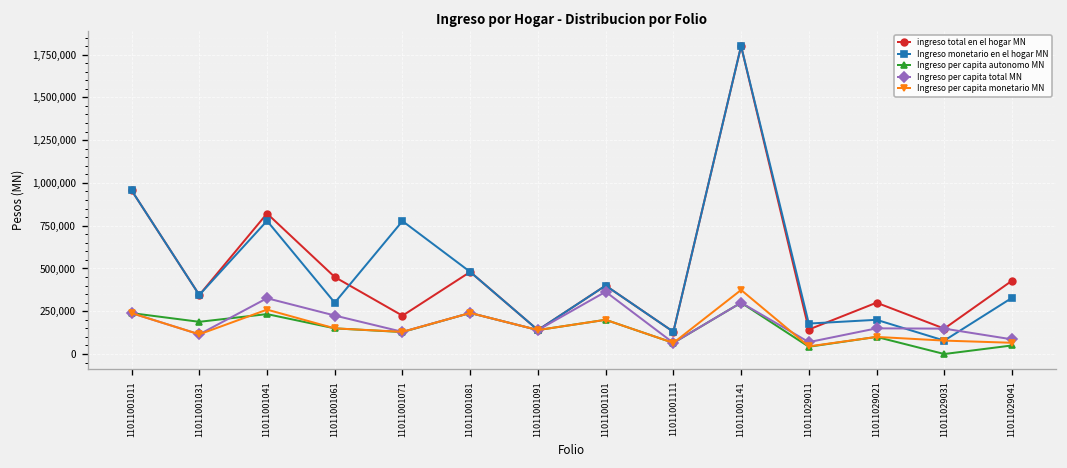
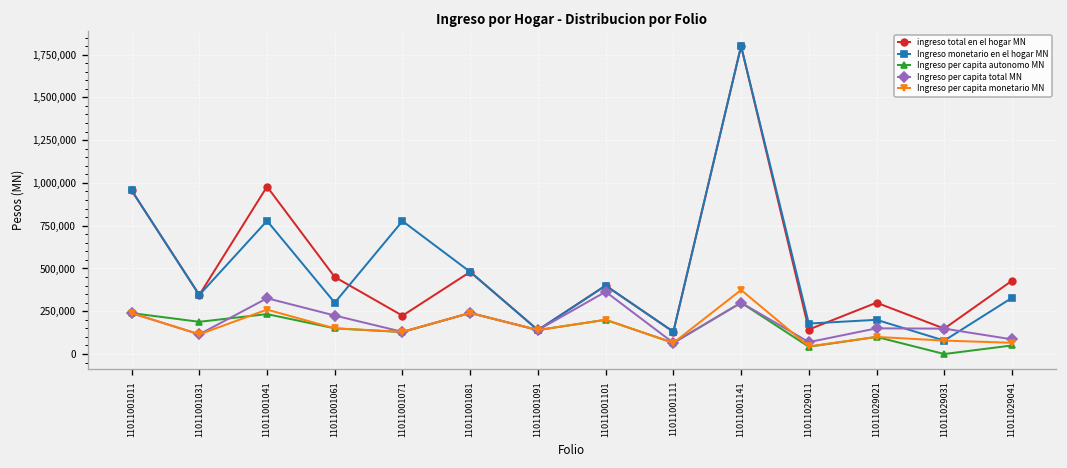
ingreso total en el hogar MN, 11011001041: 820,000 -> 980,000
